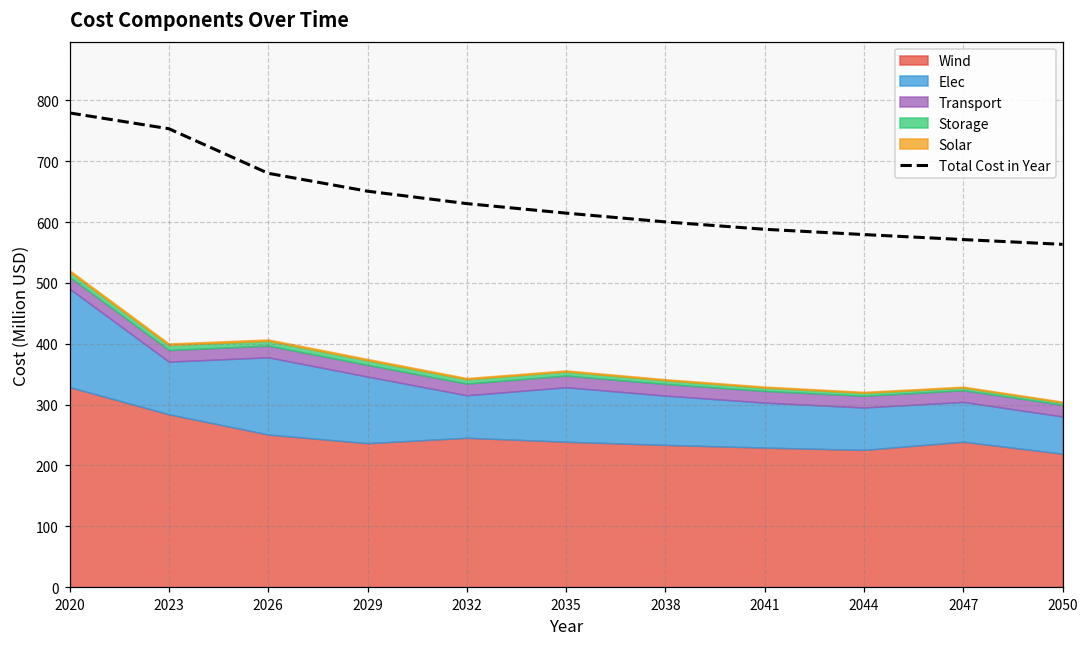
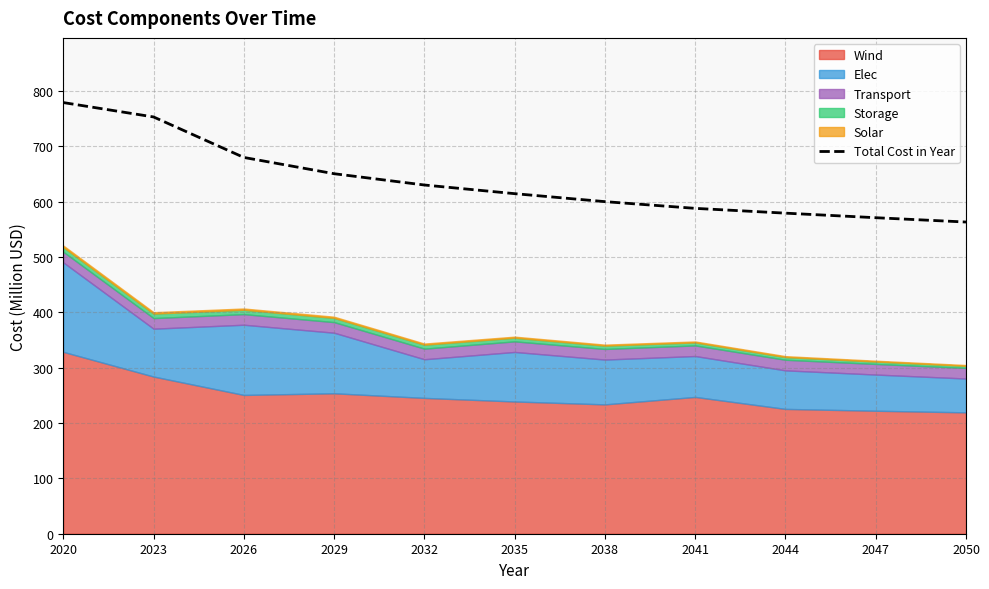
Wind, 2029: 240 -> 250
Wind, 2041: 230 -> 250
Wind, 2047: 240 -> 220
